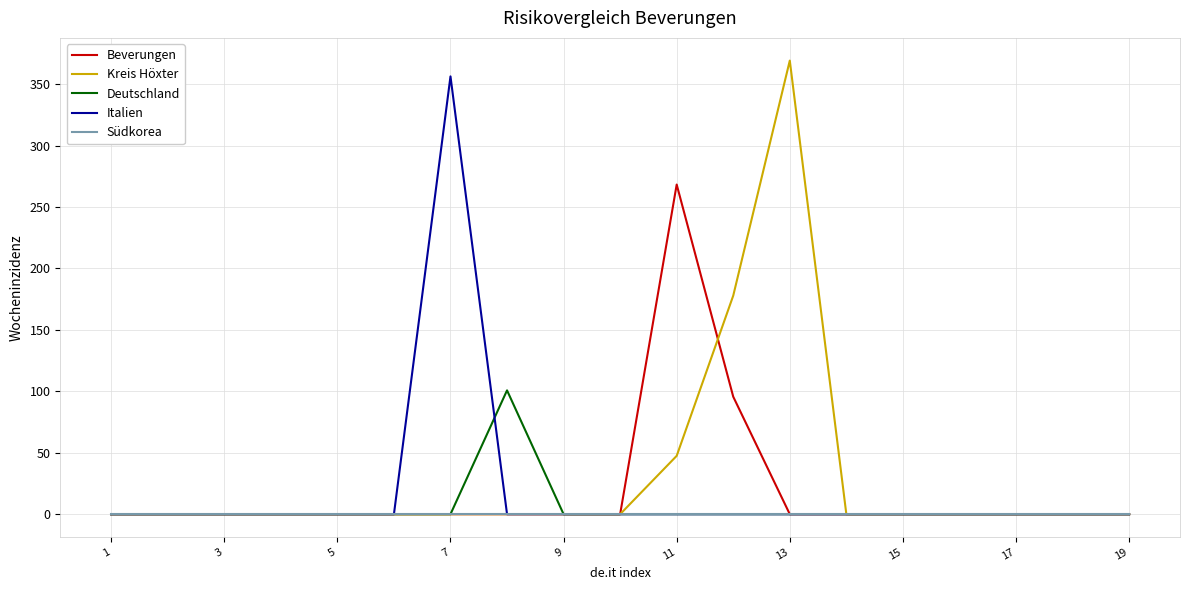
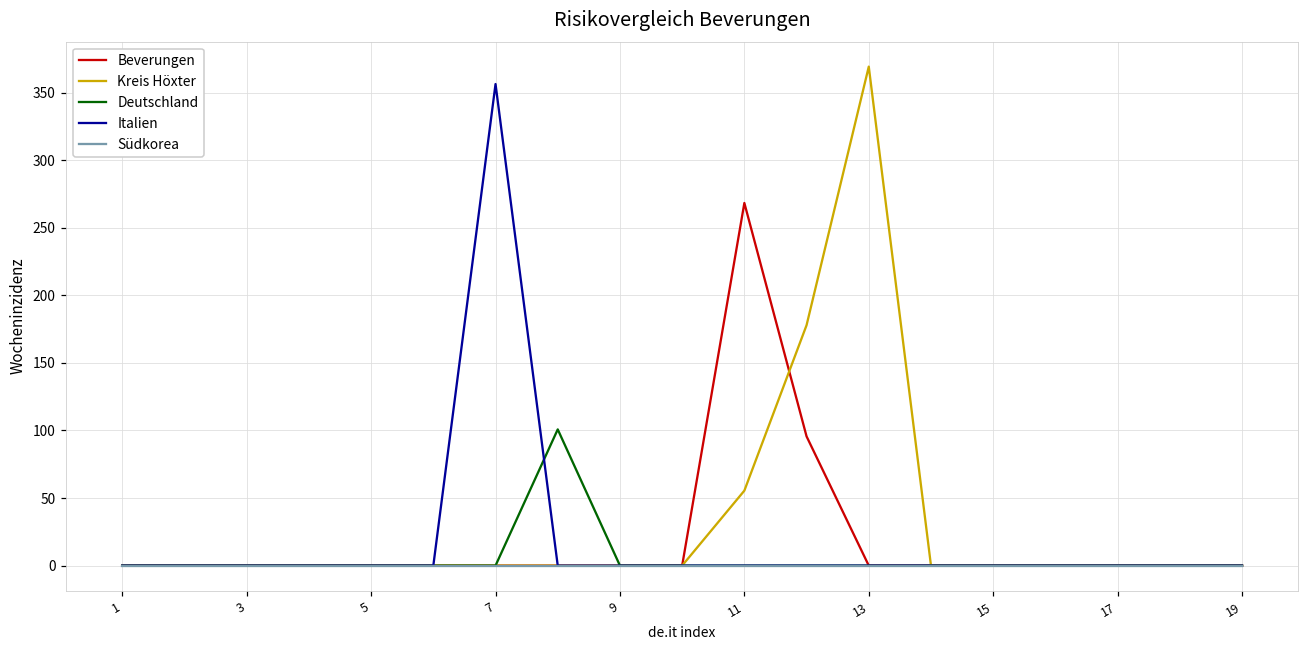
Kreis Höxter, 11: 47 -> 55
